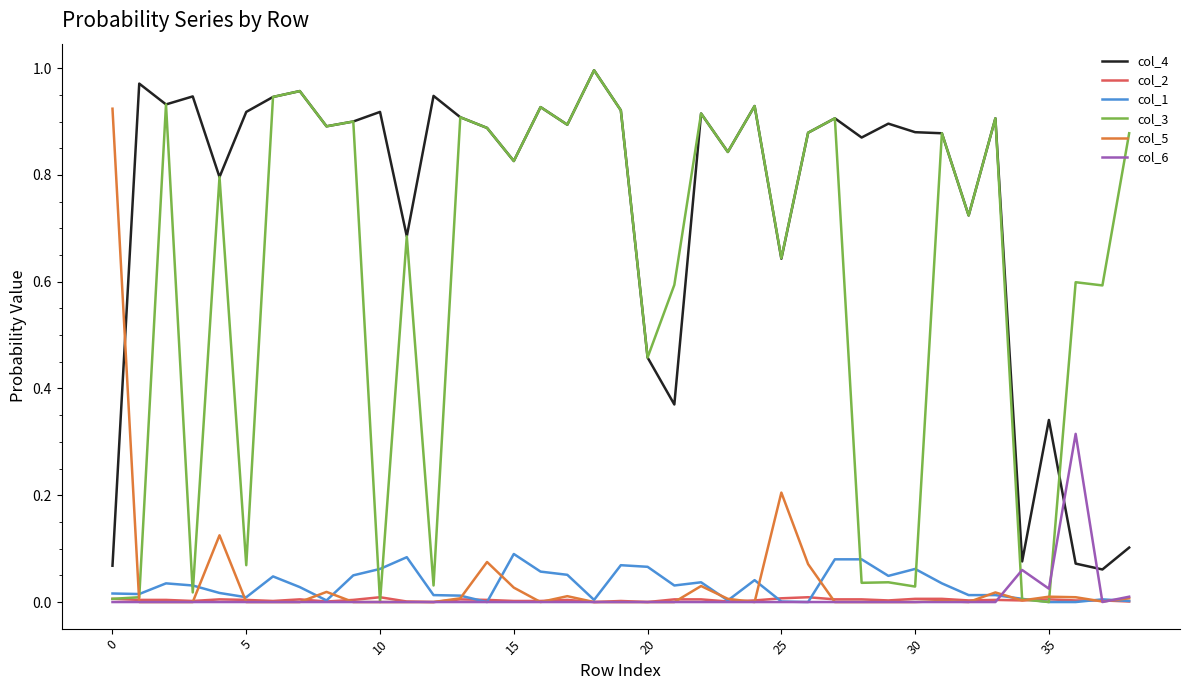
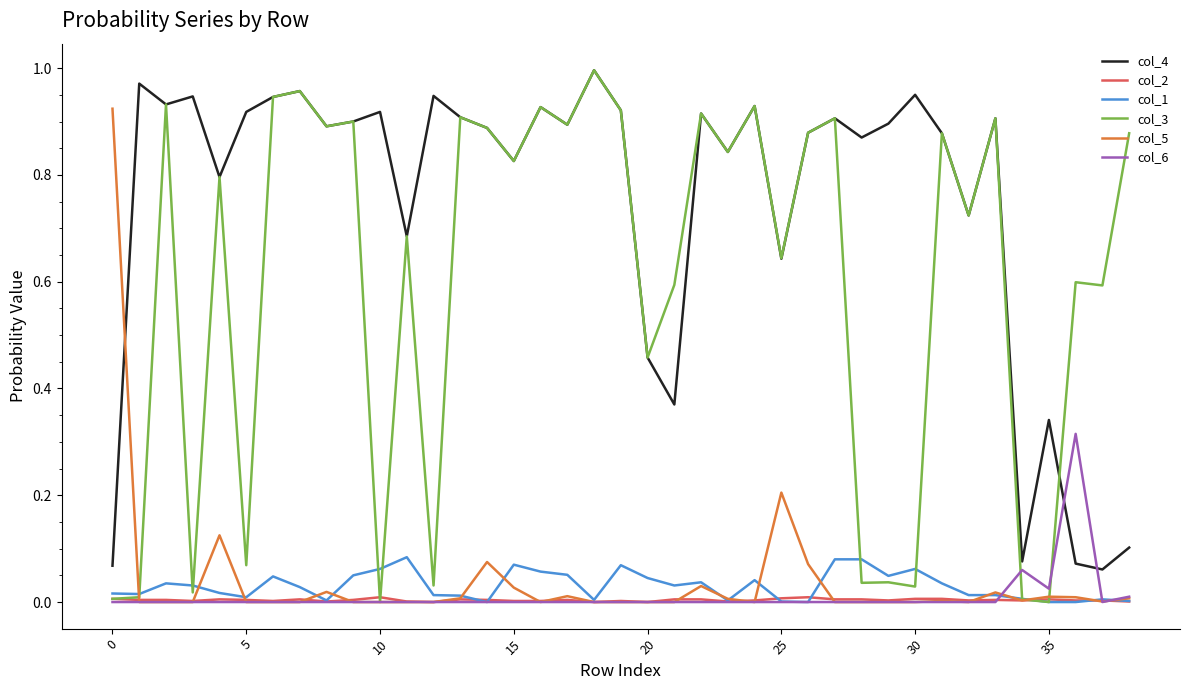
col_1, 15: 0.09 -> 0.07
col_1, 20: 0.07 -> 0.05
col_4, 30: 0.88 -> 0.95
